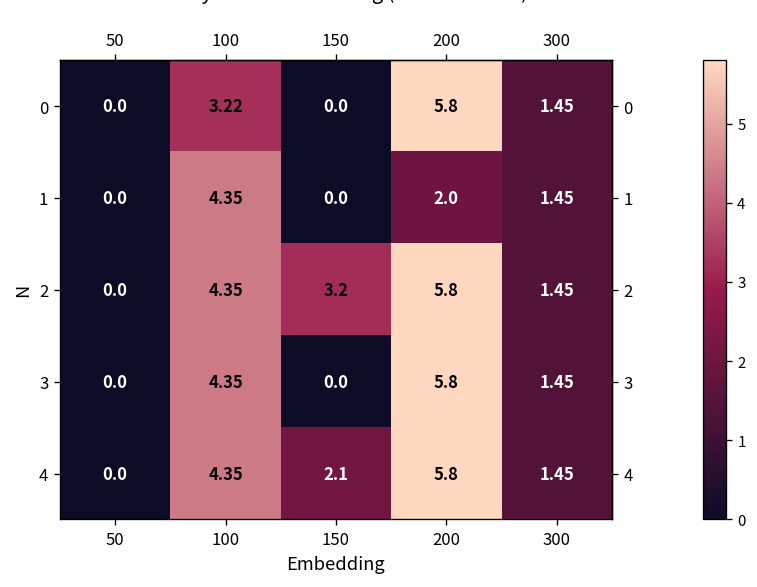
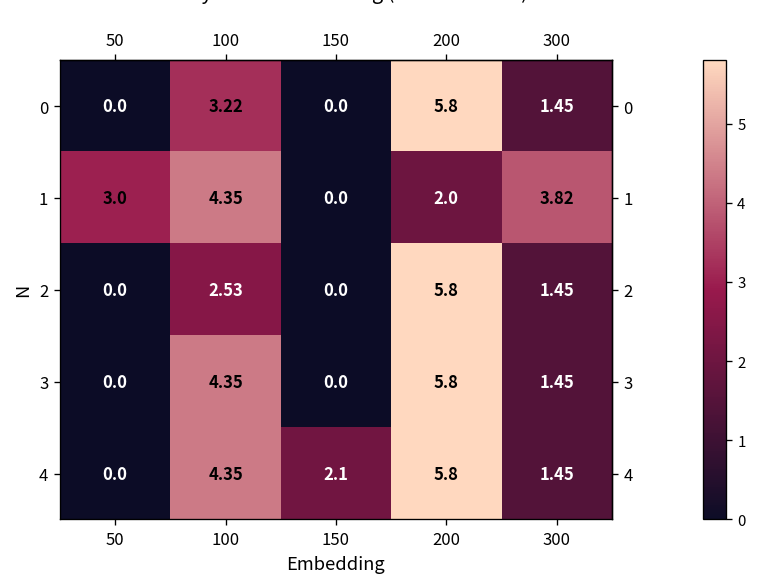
1, 50: 0.0 -> 3.0
1, 300: 1.45 -> 3.82
2, 100: 4.35 -> 2.53
2, 150: 3.2 -> 0.0
